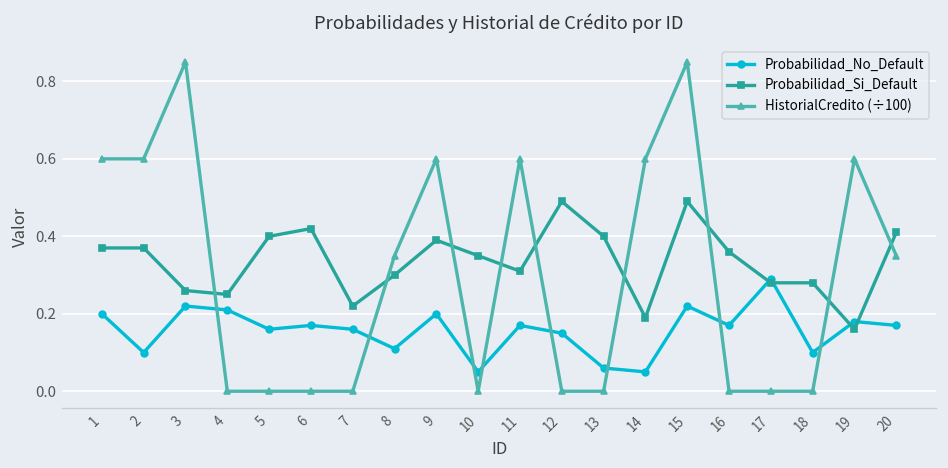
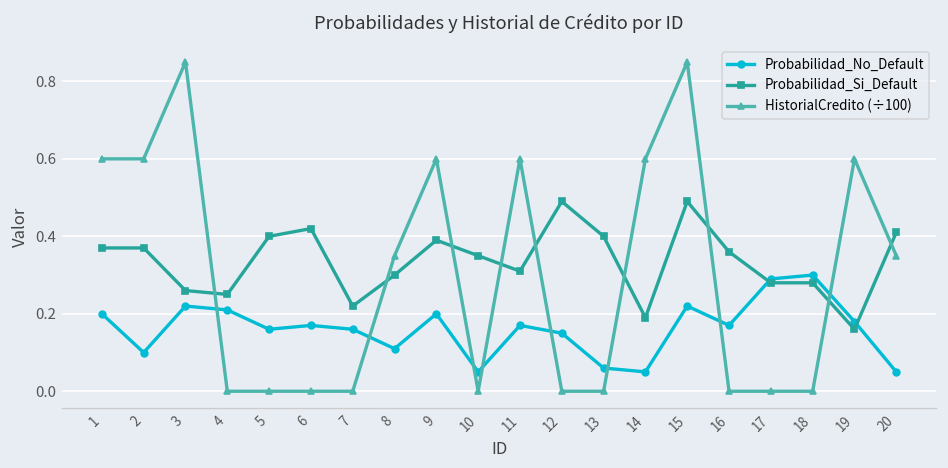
Probabilidad_No_Default, 18: 0.1 -> 0.3
Probabilidad_No_Default, 20: 0.17 -> 0.05
